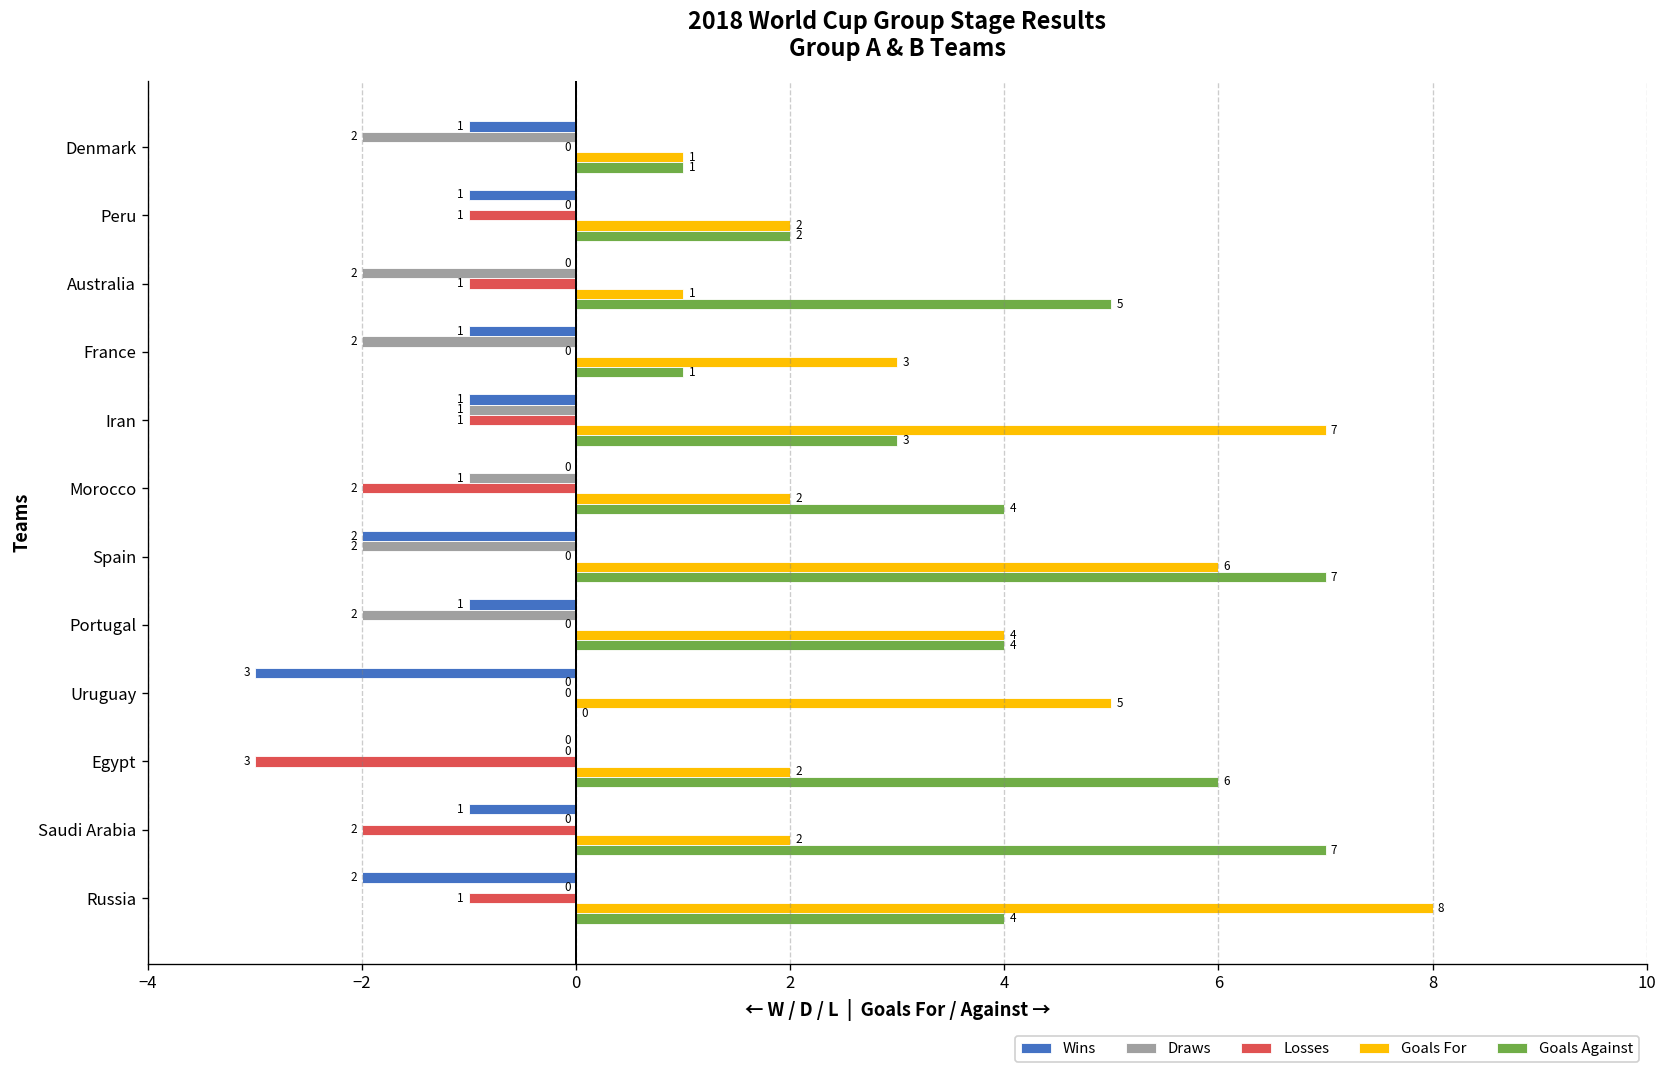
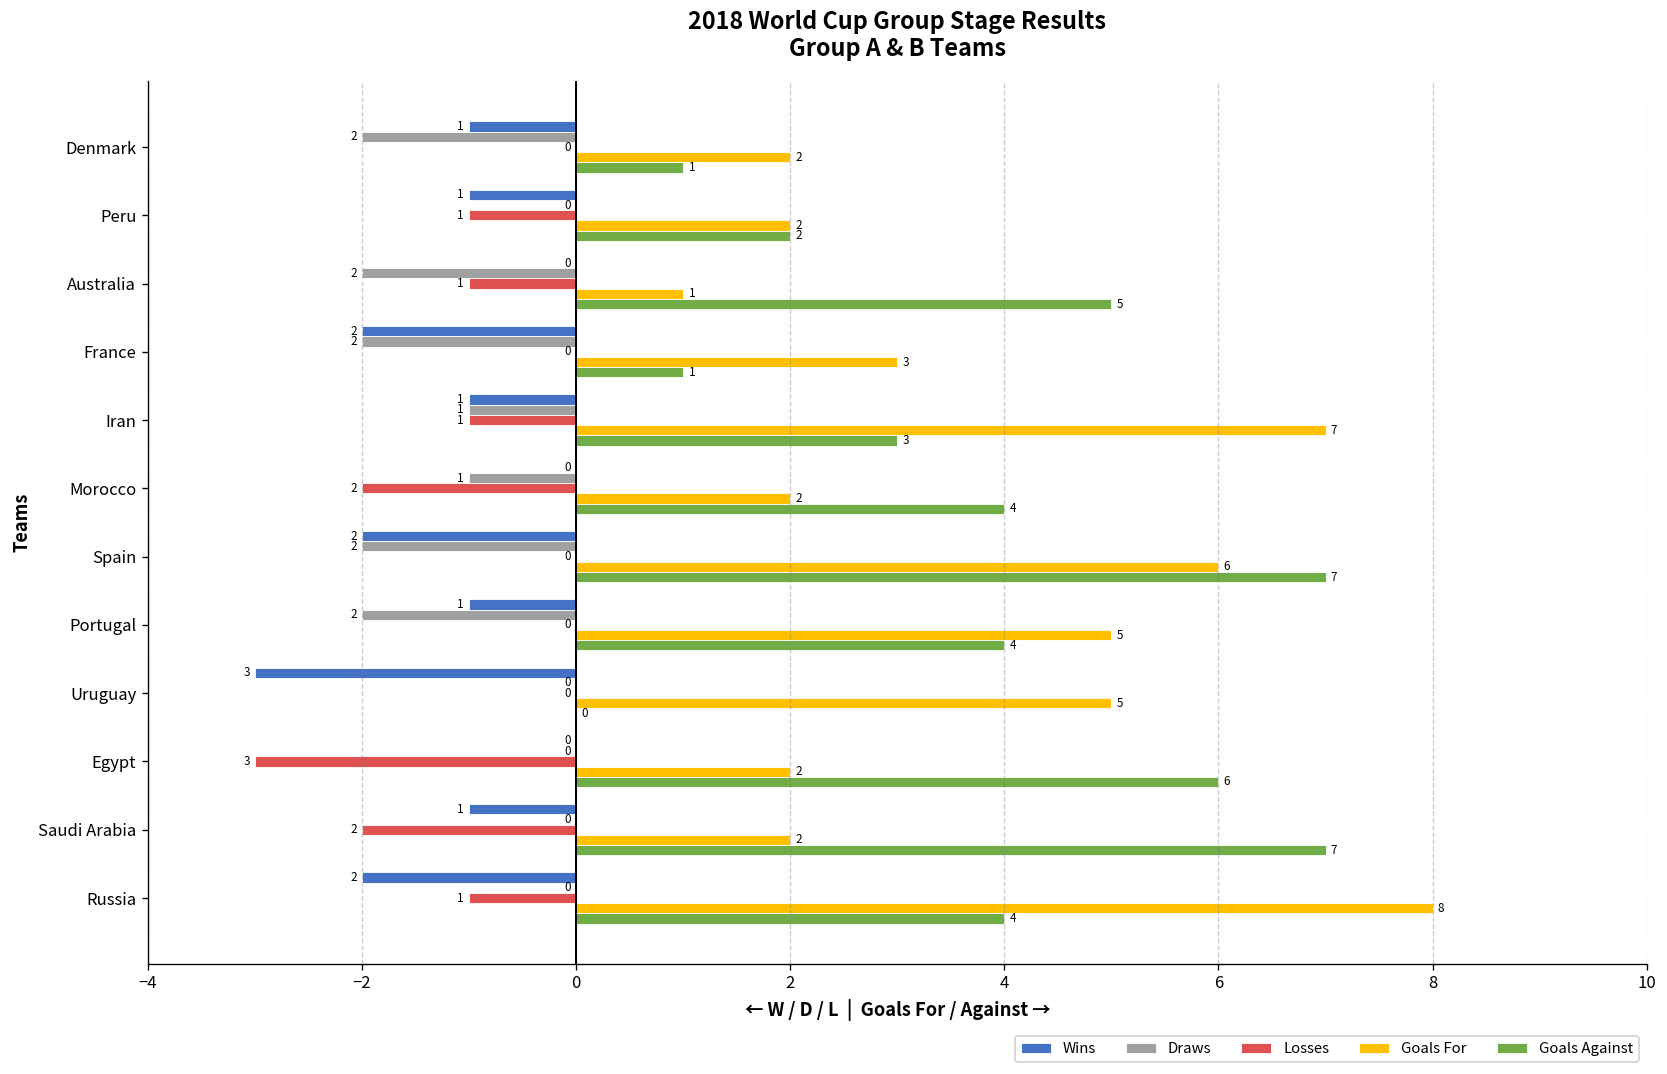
Goals For, Denmark: 1 -> 2
Wins, France: 1 -> 2
Goals For, Portugal: 4 -> 5
